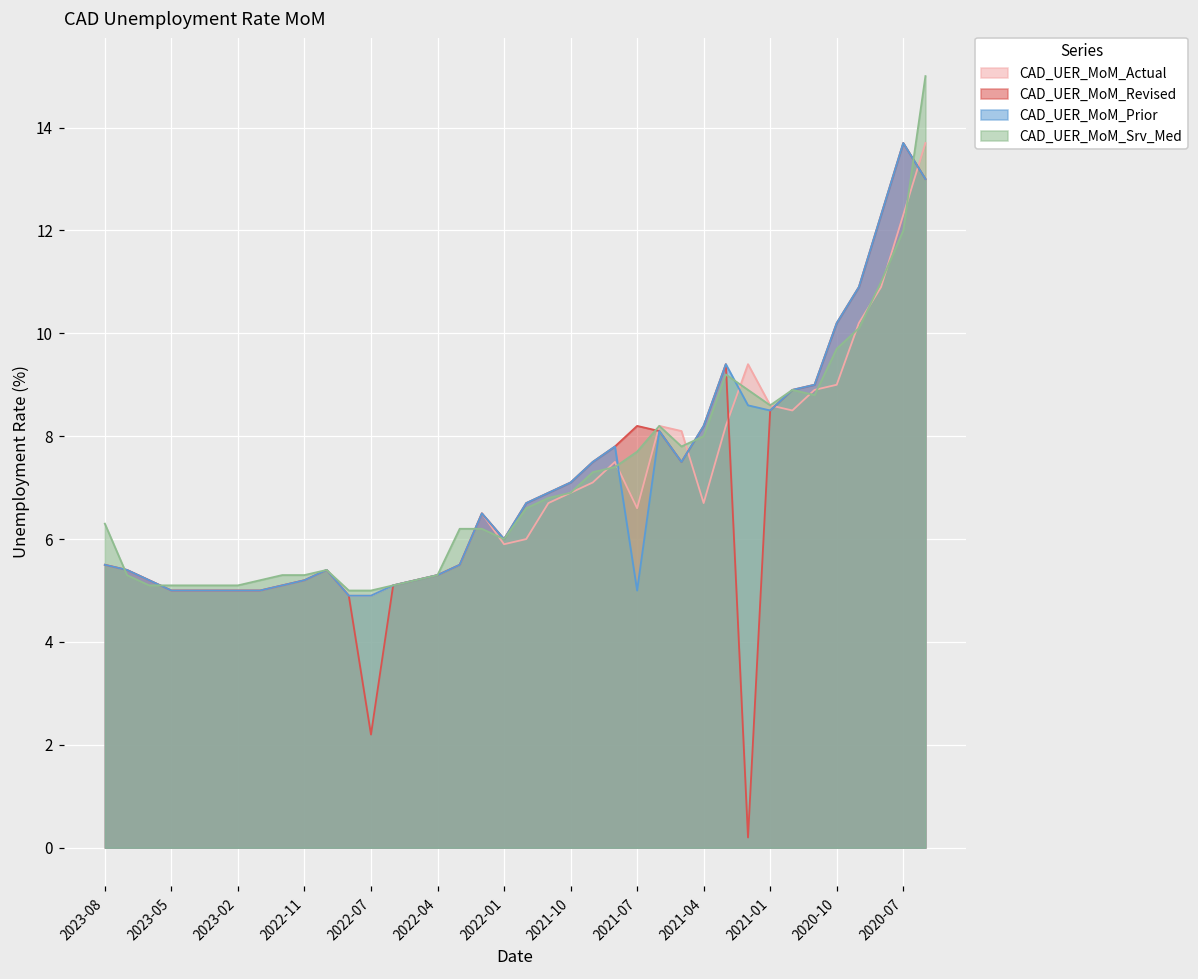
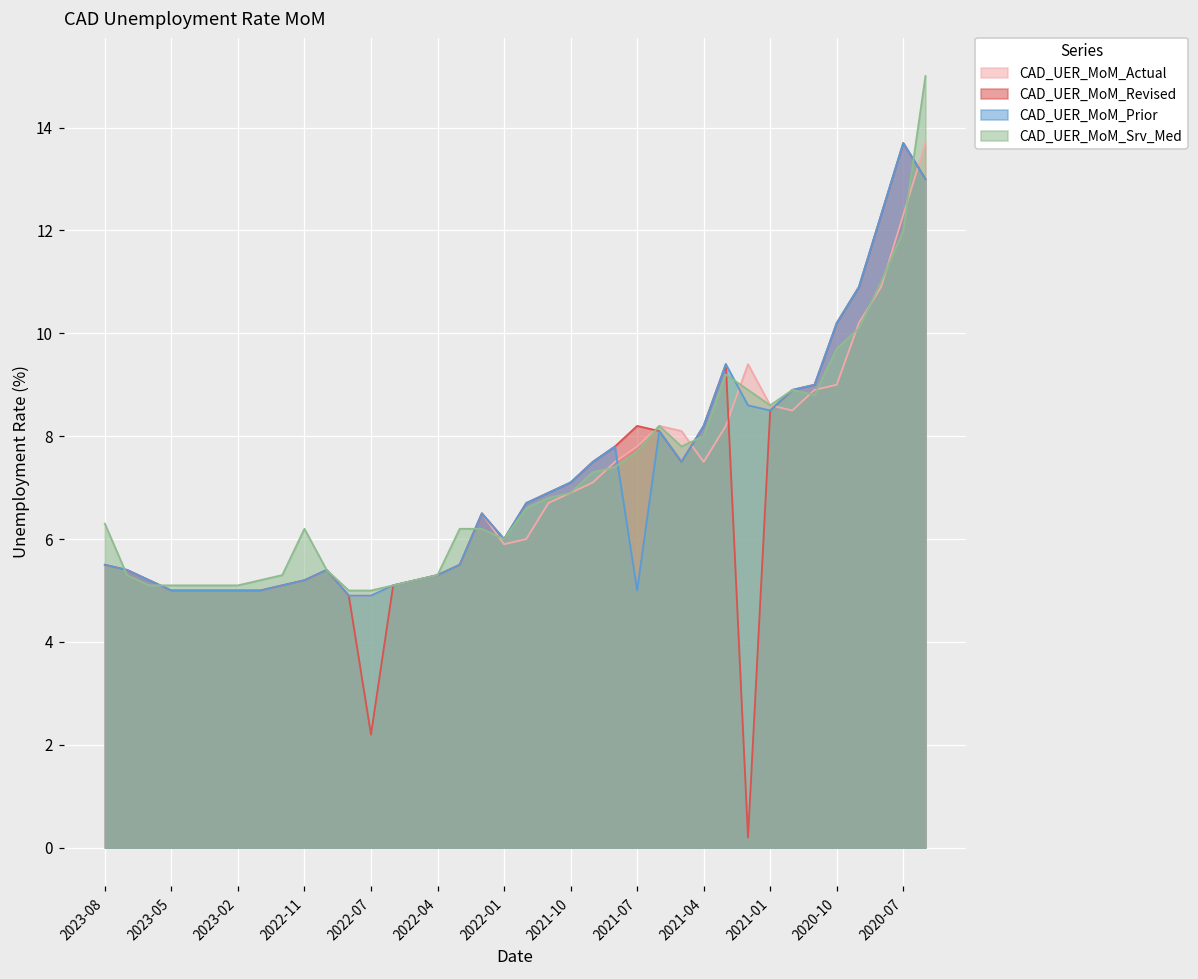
CAD_UER_MoM_Srv_Med, 2022-11: 5.3 -> 6.2
CAD_UER_MoM_Actual, 2021-07: 6.6 -> 7.8
CAD_UER_MoM_Actual, 2021-04: 6.7 -> 7.5
